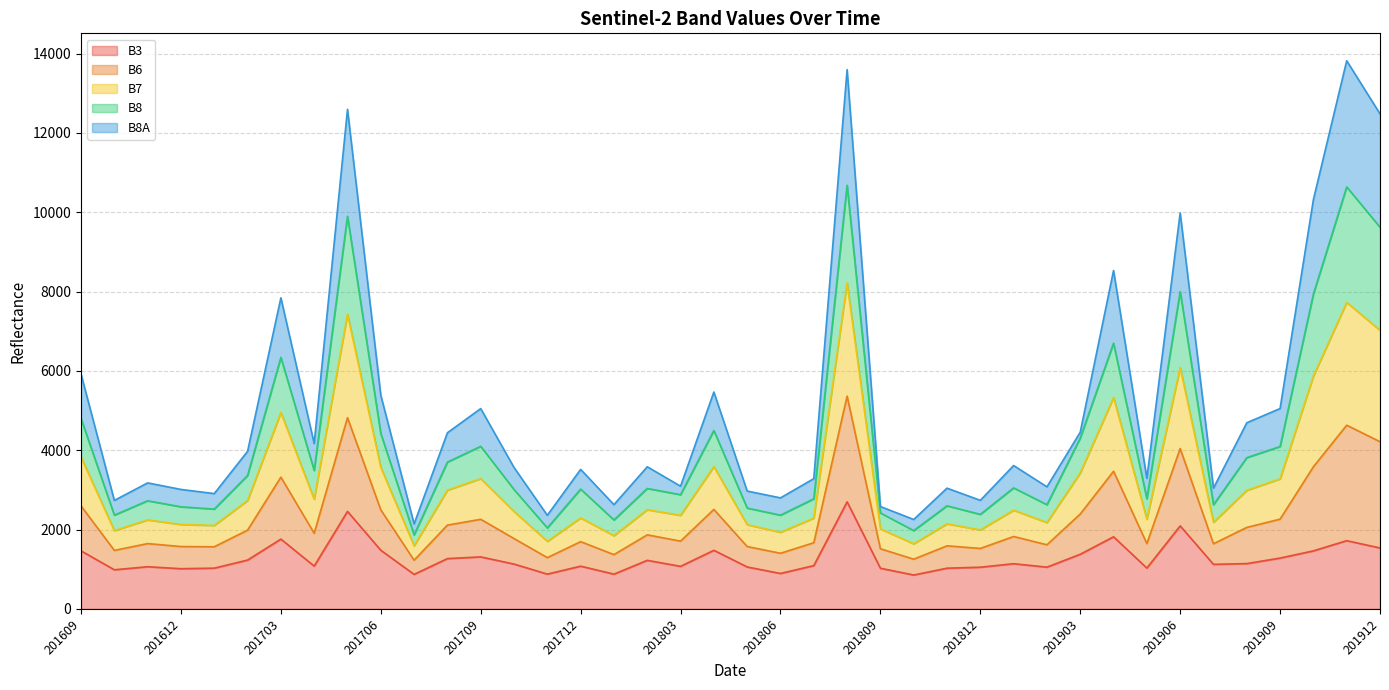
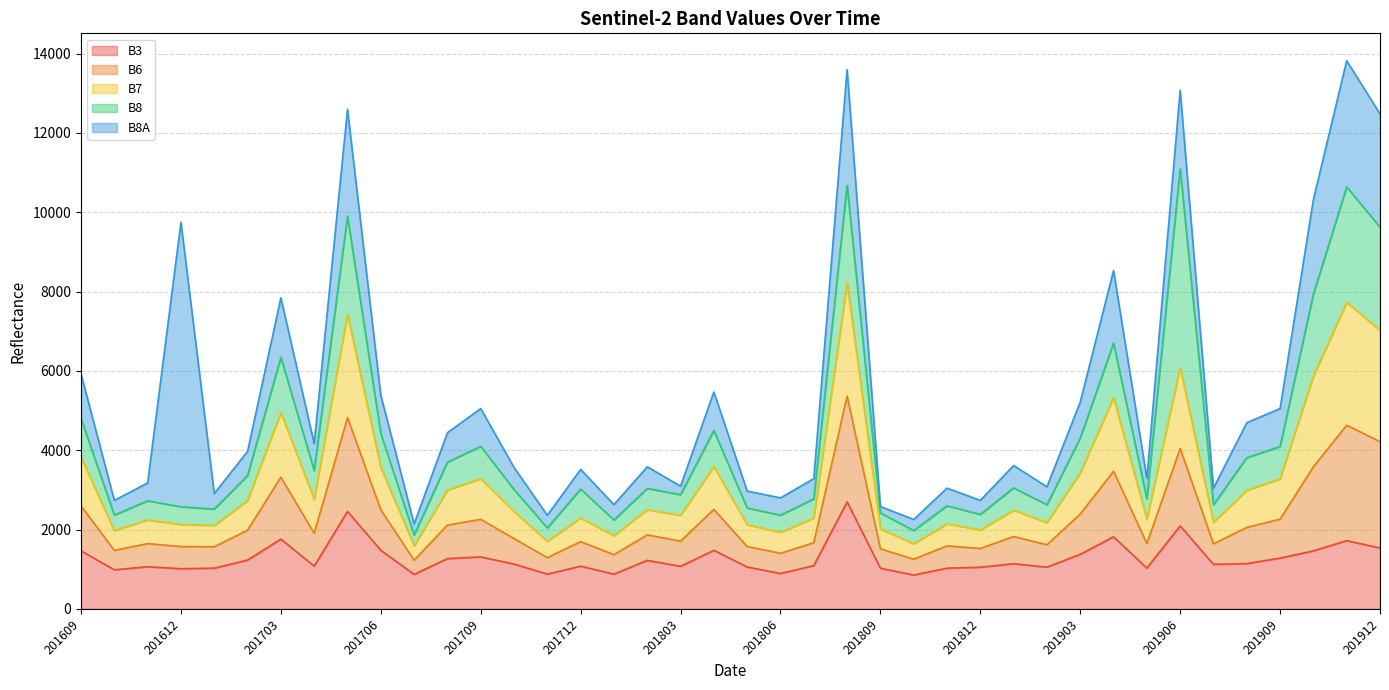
B8A, 201612: 400 -> 7200
B8A, 201903: 100 -> 900
B8, 201906: 1900 -> 5000
